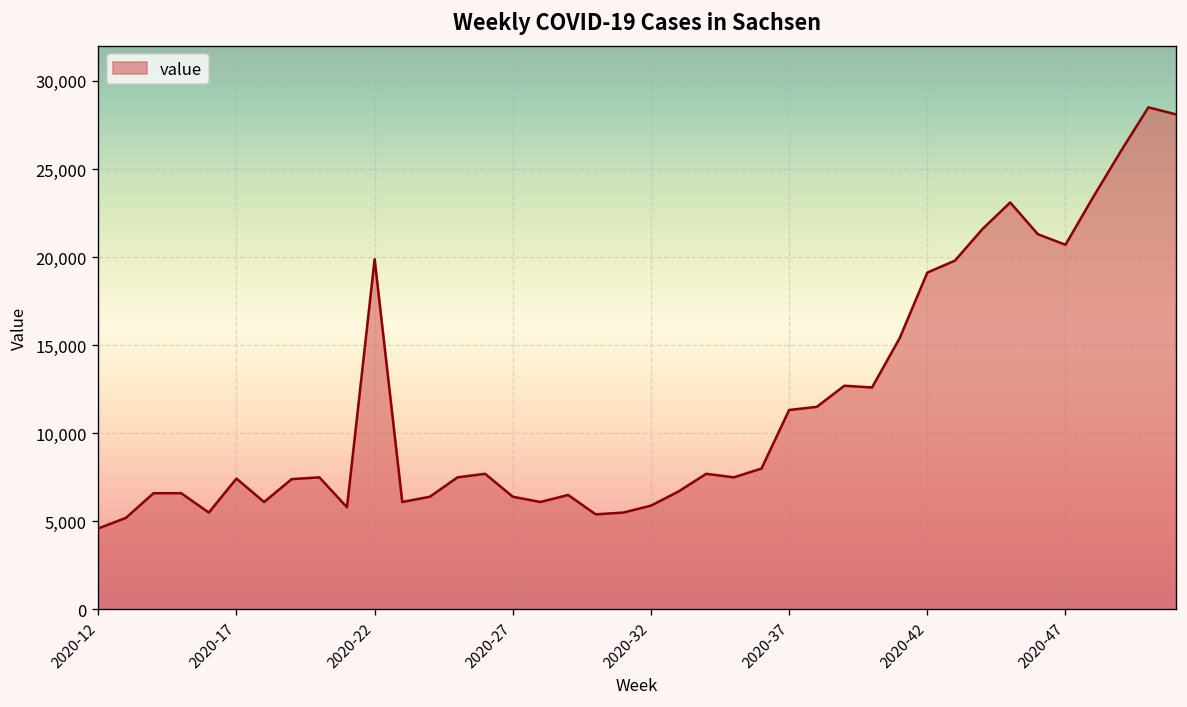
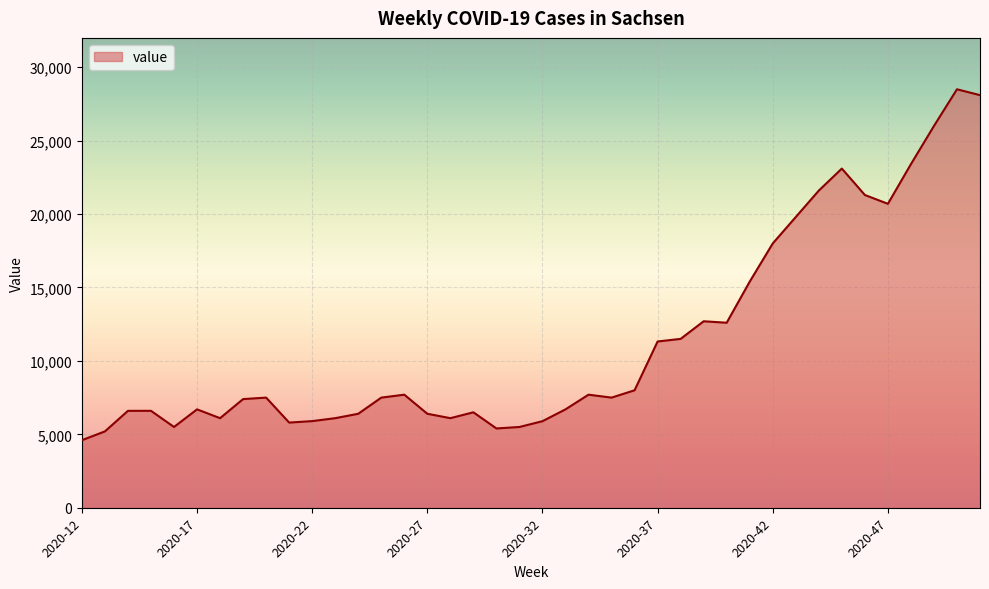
2020-17: 7,400 -> 6,700
2020-22: 19,900 -> 5,900
2020-42: 19,100 -> 18,000
